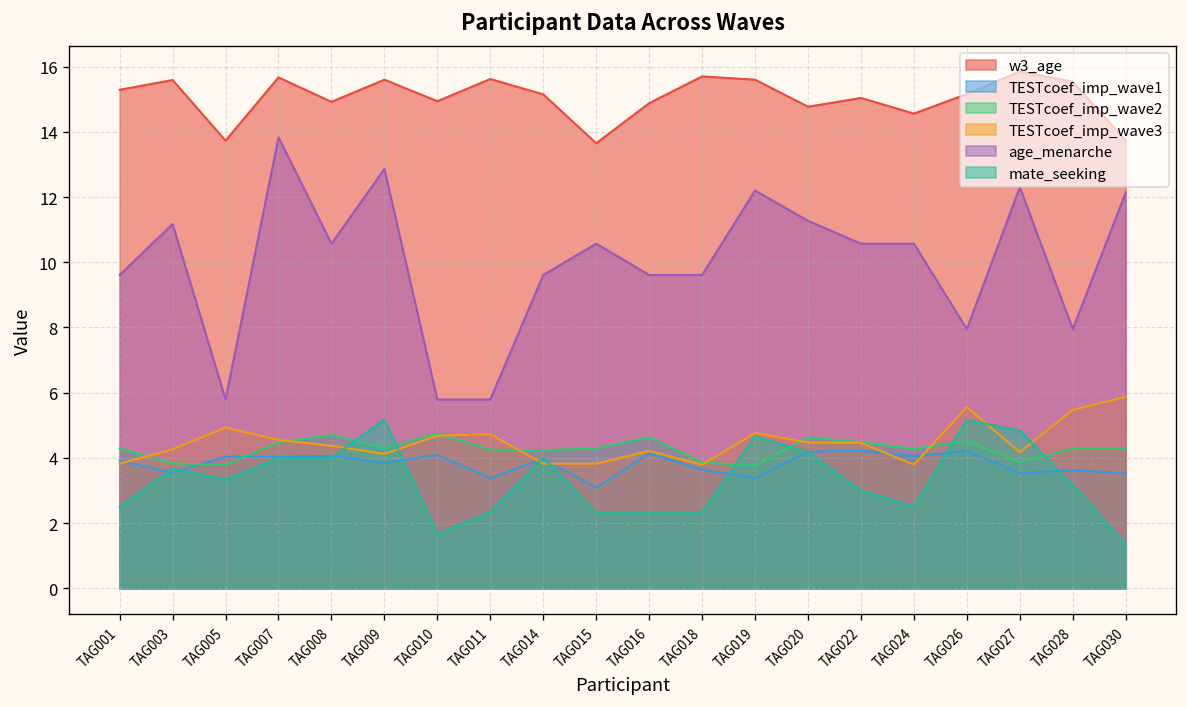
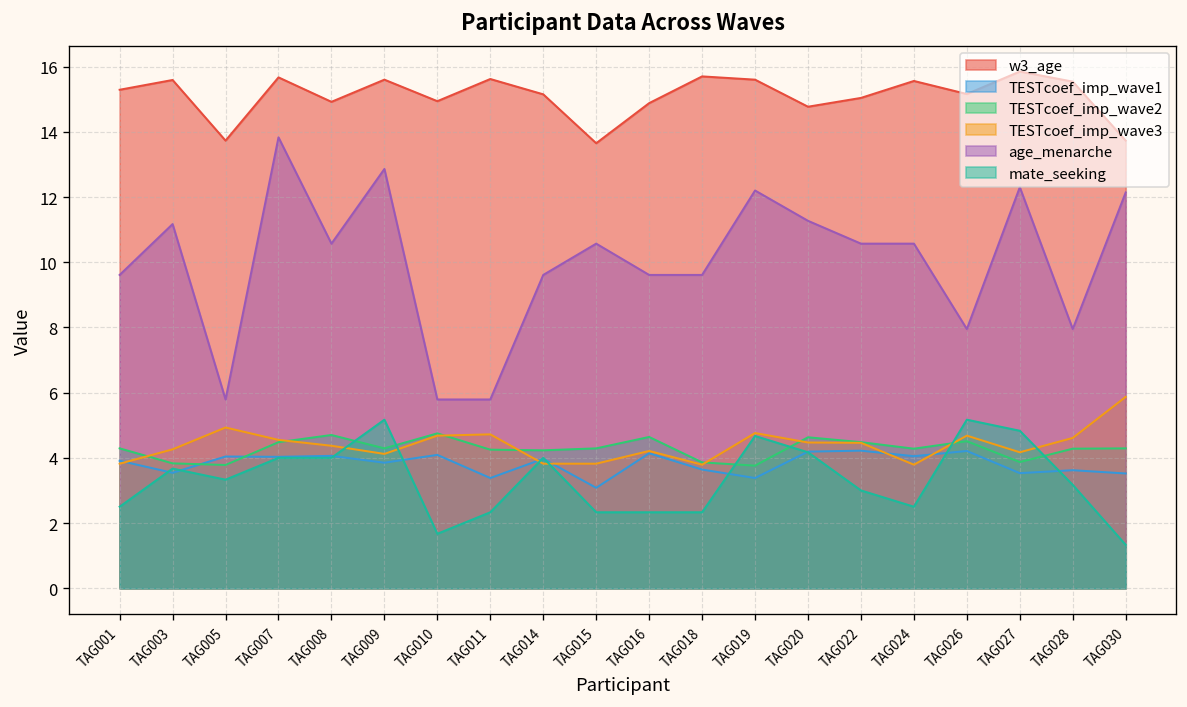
w3_age, TAG024: 14.6 -> 15.6
TESTcoef_imp_wave3, TAG026: 5.6 -> 4.7
TESTcoef_imp_wave3, TAG028: 5.5 -> 4.6
